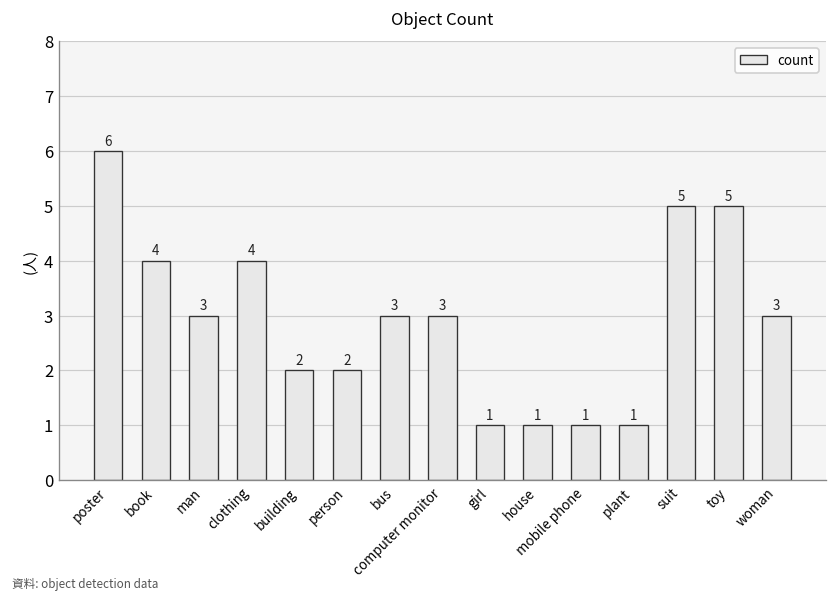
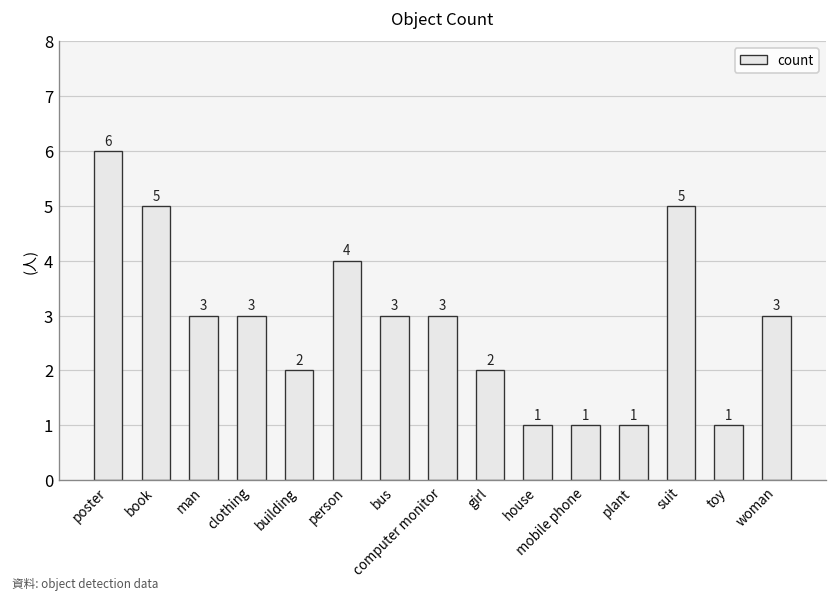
book: 4 -> 5
clothing: 4 -> 3
person: 2 -> 4
girl: 1 -> 2
toy: 5 -> 1
